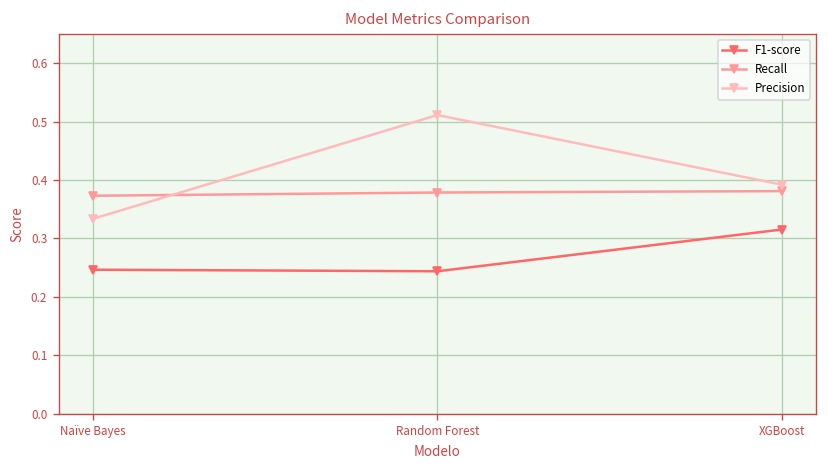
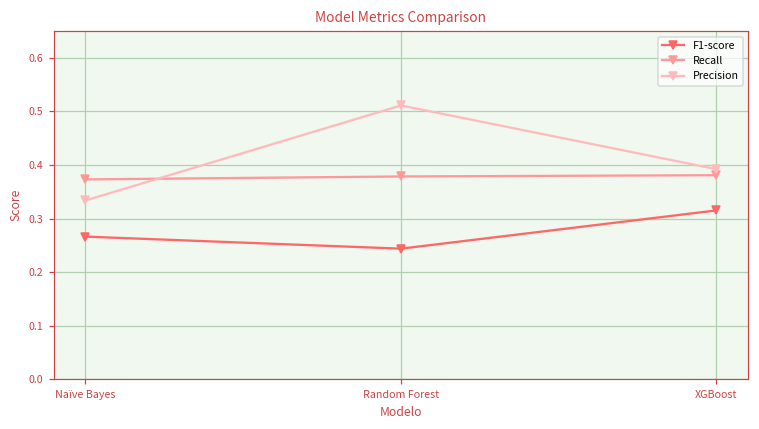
F1-score, Naïve Bayes: 0.25 -> 0.27
